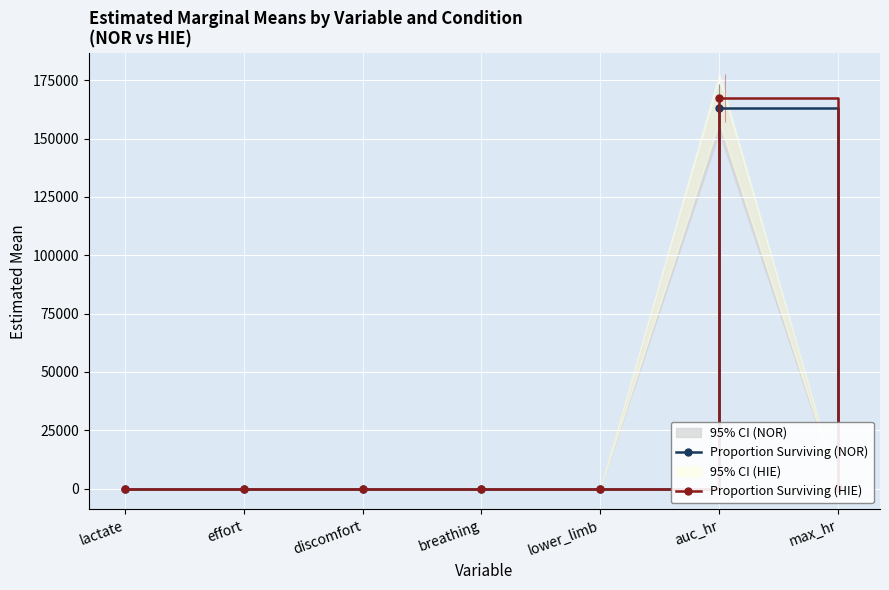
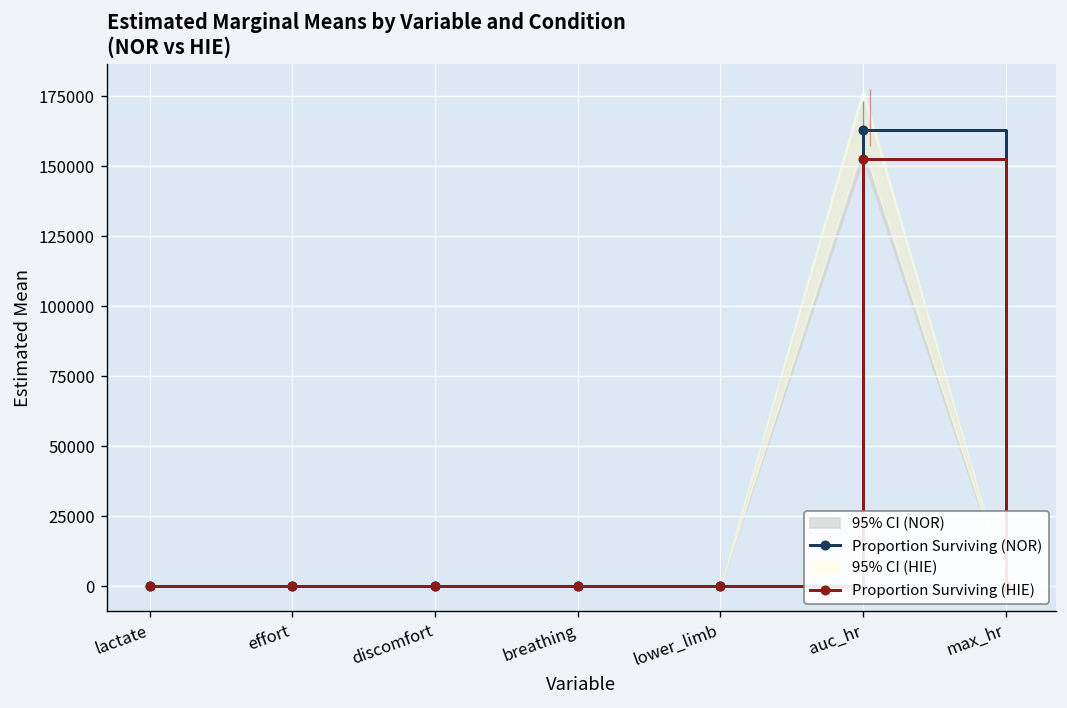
Proportion Surviving (HIE), auc_hr: 167000 -> 153000
